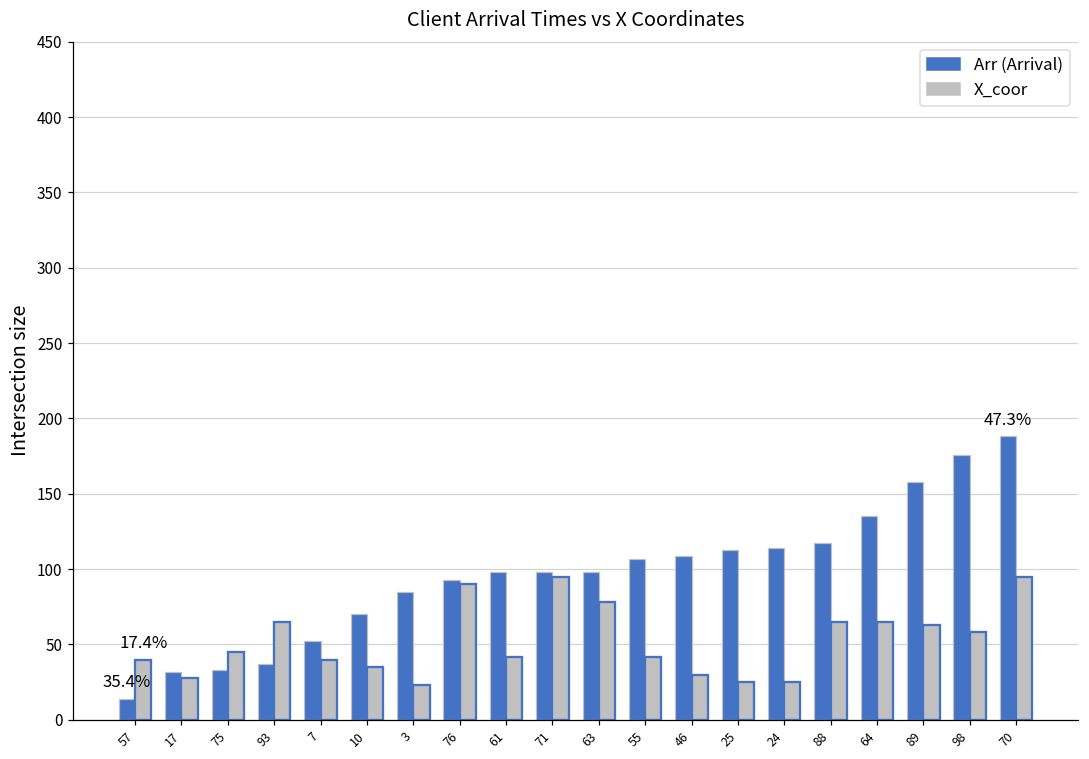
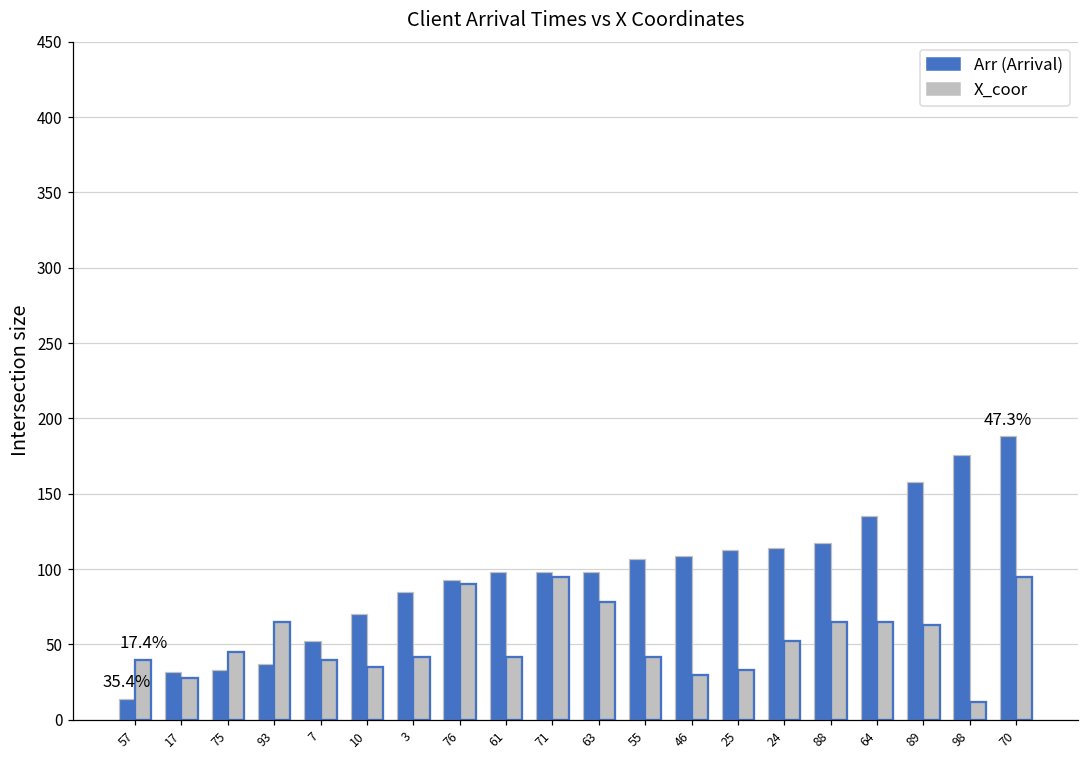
X_coor, 3: 23 -> 42
X_coor, 25: 25 -> 33
X_coor, 24: 25 -> 52
X_coor, 98: 58 -> 12
